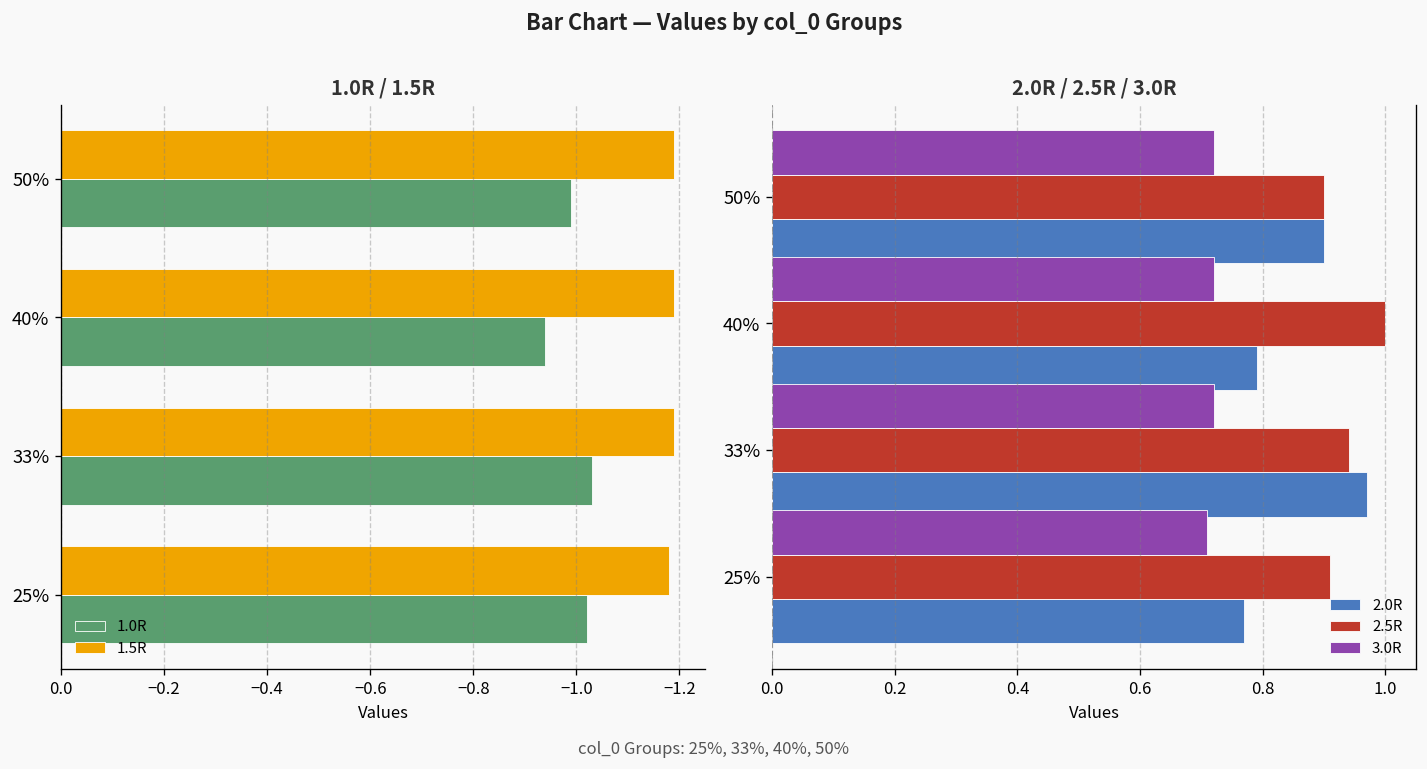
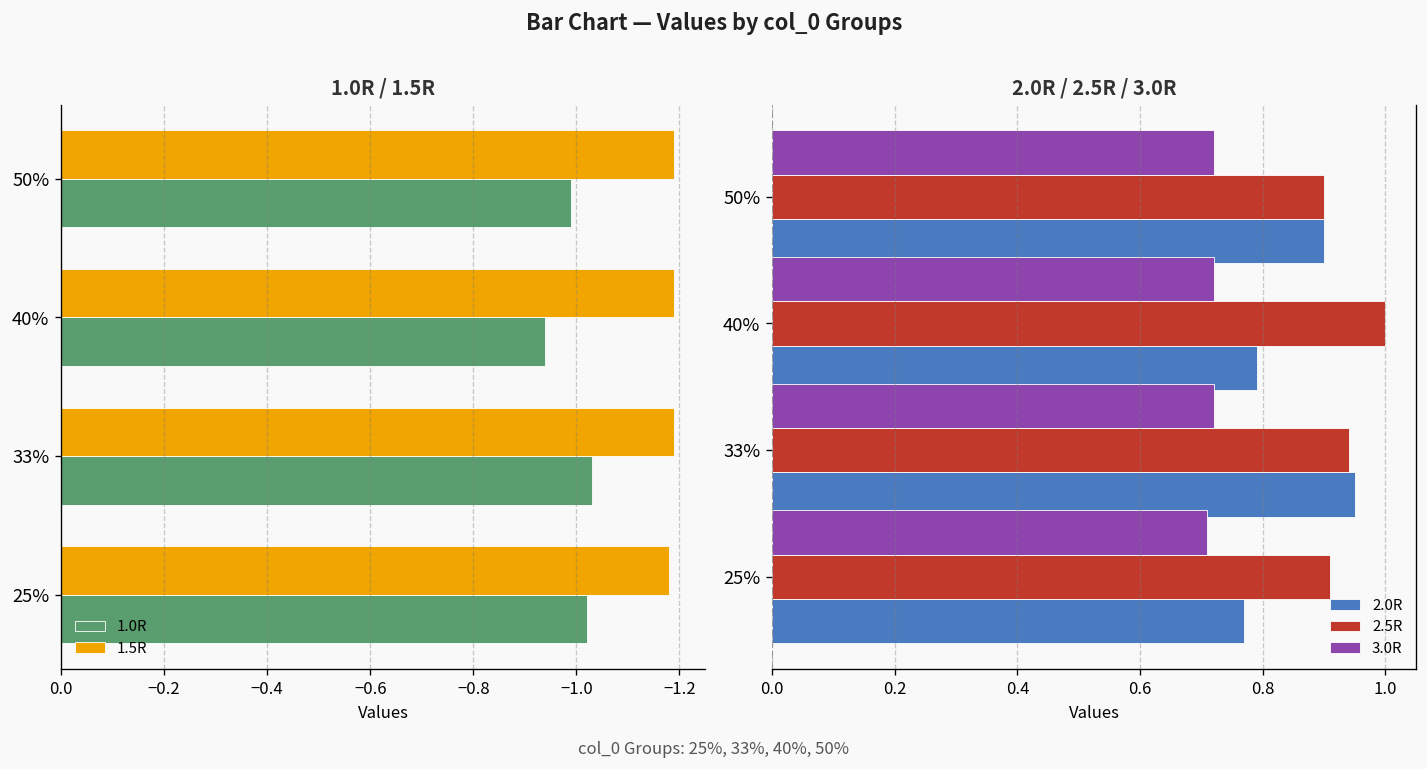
2.0R / 2.5R / 3.0R, 2.0R, 33%: 0.97 -> 0.95
